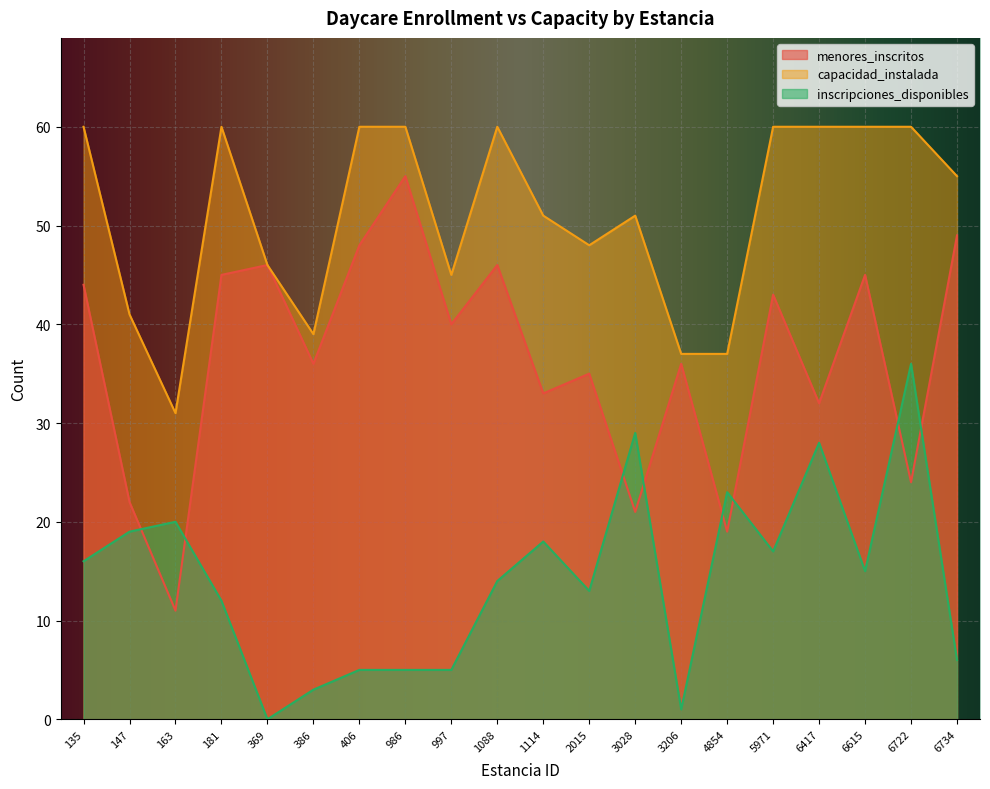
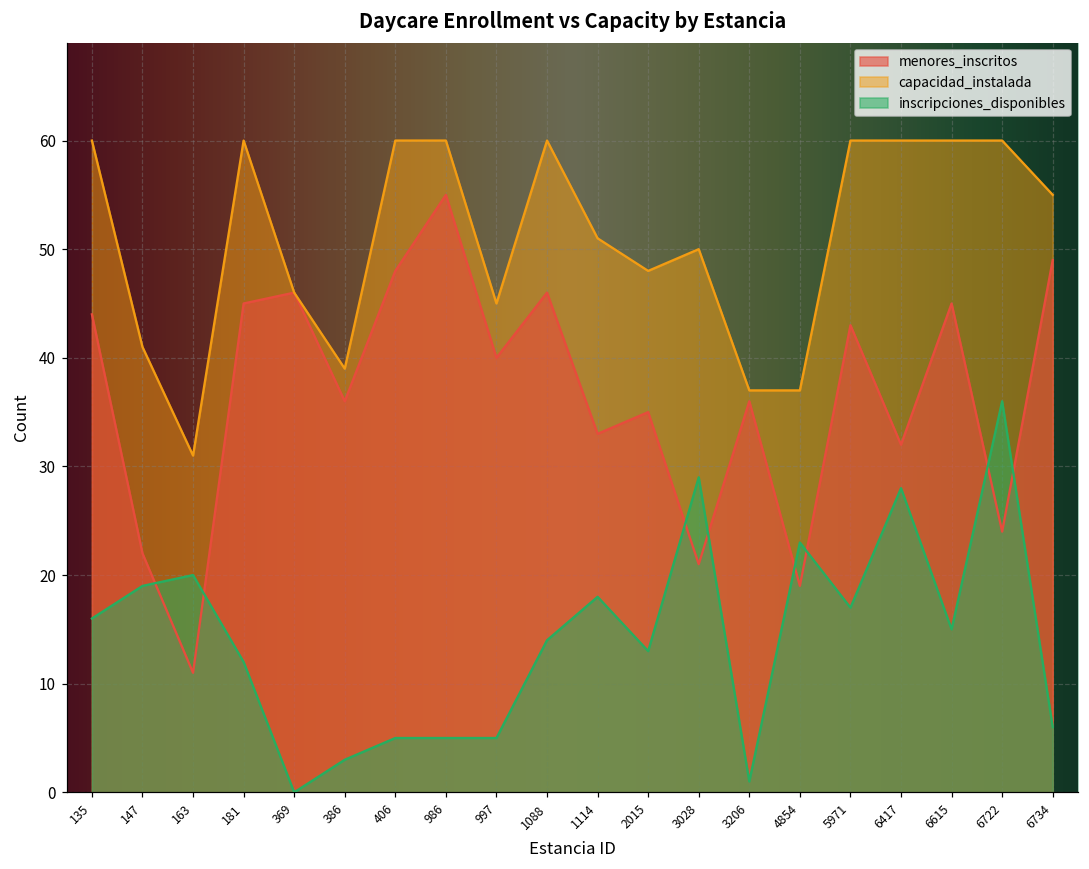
capacidad_instalada, 3028: 51 -> 50
